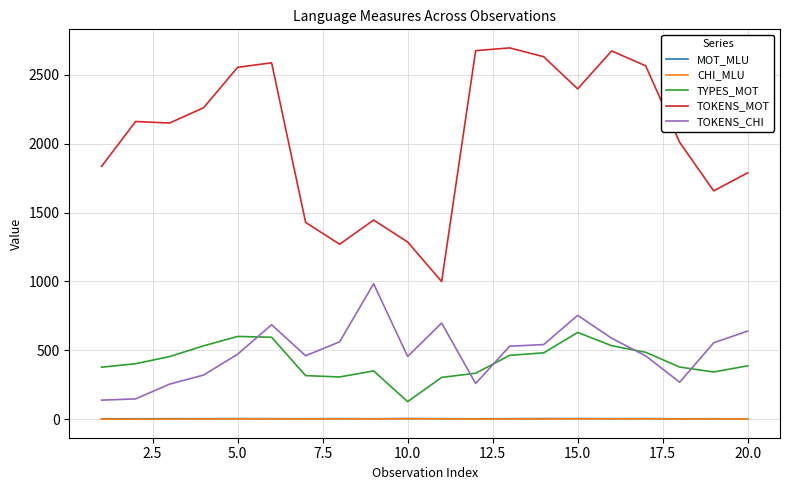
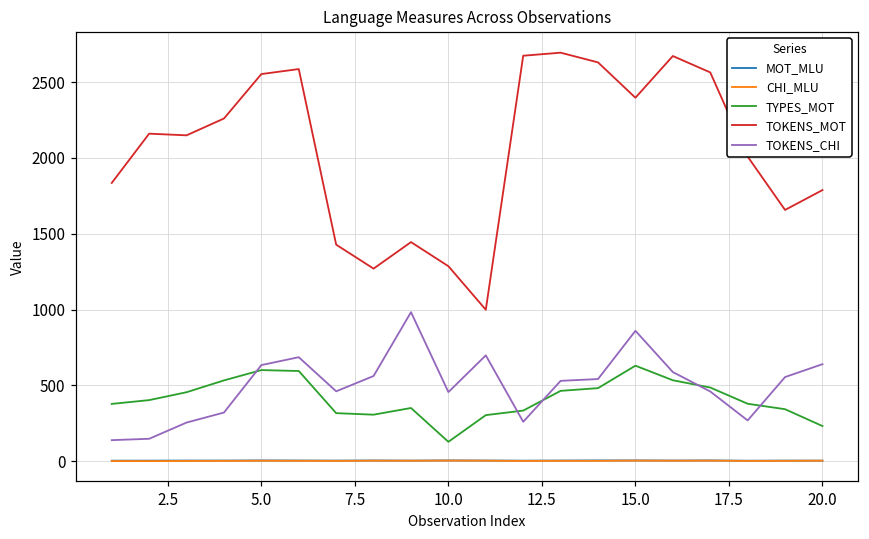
TOKENS_CHI, 5.0: 470 -> 630
TOKENS_CHI, 15.0: 750 -> 860
TYPES_MOT, 20.0: 390 -> 230
